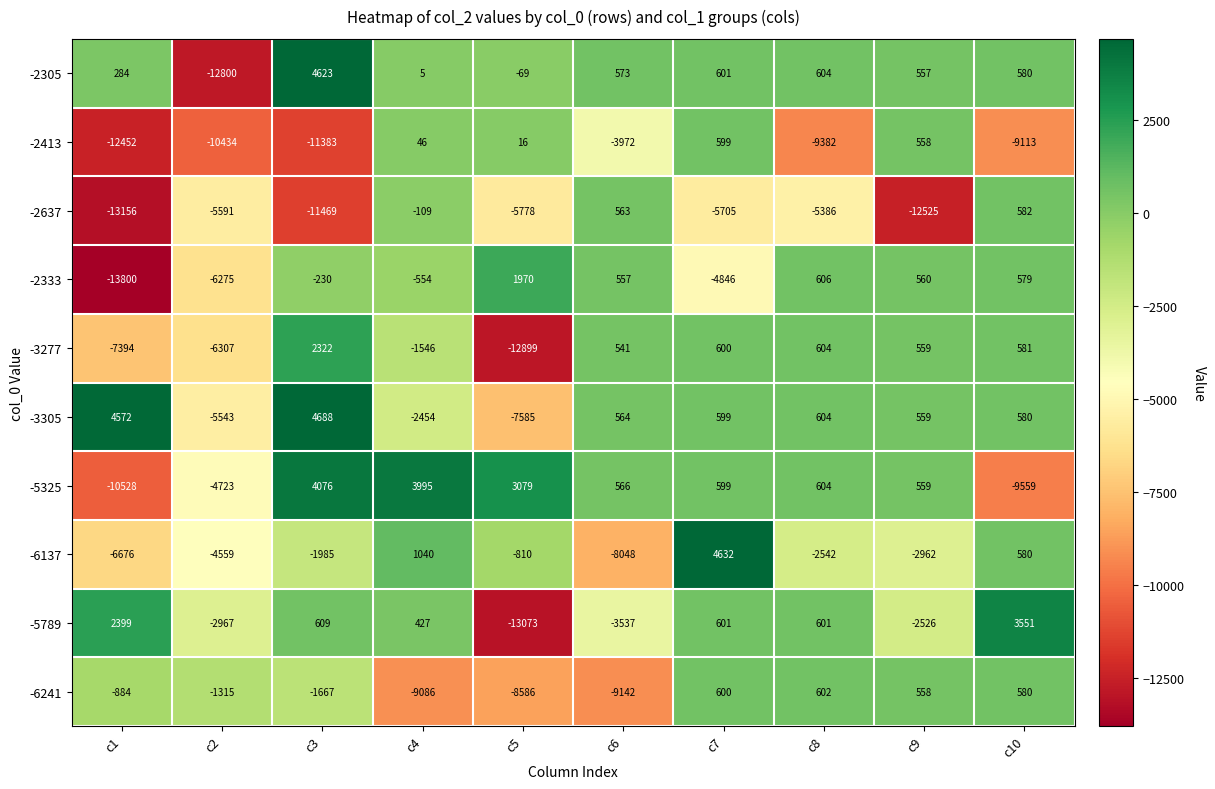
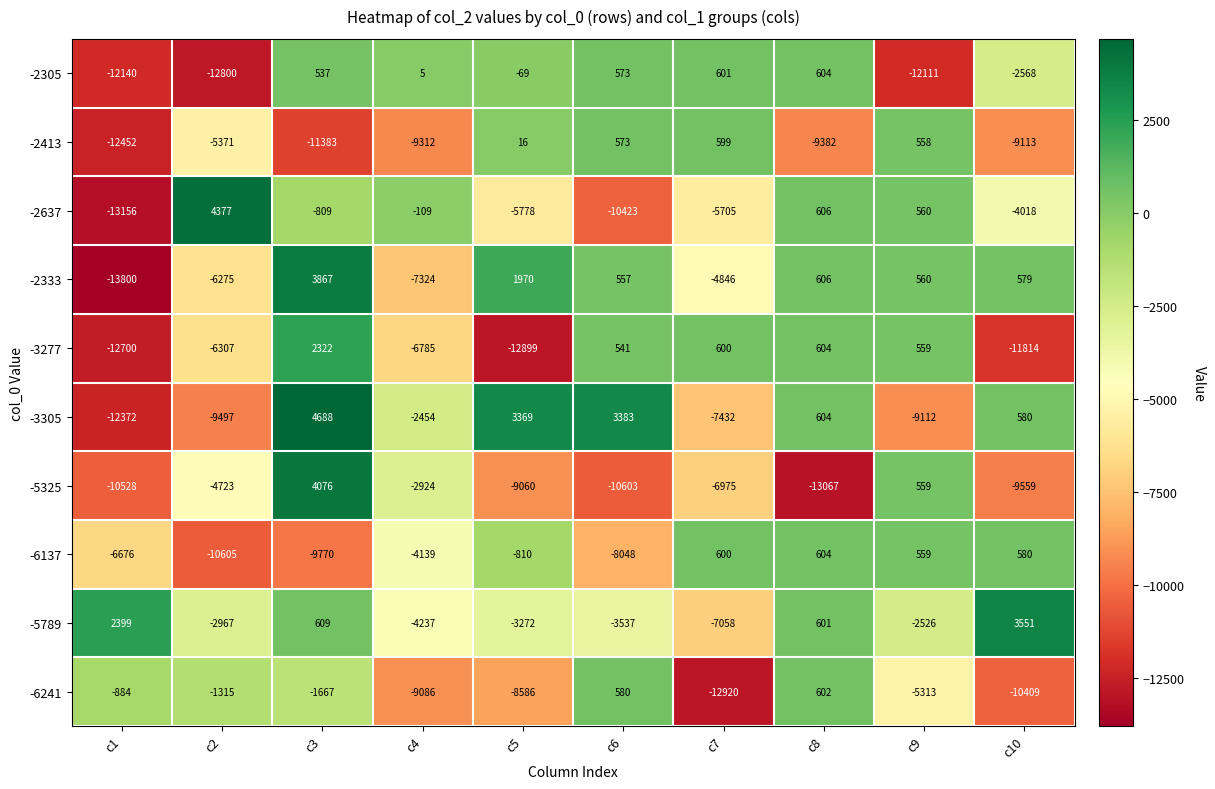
-2305, c1: 284 -> -12140
-2305, c3: 4623 -> 537
-2305, c9: 557 -> -12111
-2305, c10: 580 -> -2568
-2413, c2: -10434 -> -5371
-2413, c4: 46 -> -9312
-2413, c6: -3972 -> 573
-2637, c2: -5591 -> 4377
-2637, c3: -11469 -> -809
-2637, c6: 563 -> -10423
-2637, c8: -5386 -> 606
-2637, c9: -12525 -> 560
-2637, c10: 582 -> -4018
-2333, c3: -230 -> 3867
-2333, c4: -554 -> -7324
-3277, c1: -7394 -> -12700
-3277, c4: -1546 -> -6785
-3277, c10: 581 -> -11814
-3305, c1: 4572 -> -12372
-3305, c2: -5543 -> -9497
-3305, c5: -7585 -> 3369
-3305, c6: 564 -> 3383
-3305, c7: 599 -> -7432
-3305, c9: 559 -> -9112
-5325, c4: 3995 -> -2924
-5325, c5: 3079 -> -9060
-5325, c6: 566 -> -10603
-5325, c7: 599 -> -6975
-5325, c8: 604 -> -13067
-6137, c2: -4559 -> -10605
-6137, c3: -1985 -> -9770
-6137, c4: 1040 -> -4139
-6137, c7: 4632 -> 600
-6137, c8: -2542 -> 604
-6137, c9: -2962 -> 559
-5789, c4: 427 -> -4237
-5789, c5: -13073 -> -3272
-5789, c7: 601 -> -7058
-6241, c6: -9142 -> 580
-6241, c7: 600 -> -12920
-6241, c9: 558 -> -5313
-6241, c10: 580 -> -10409
